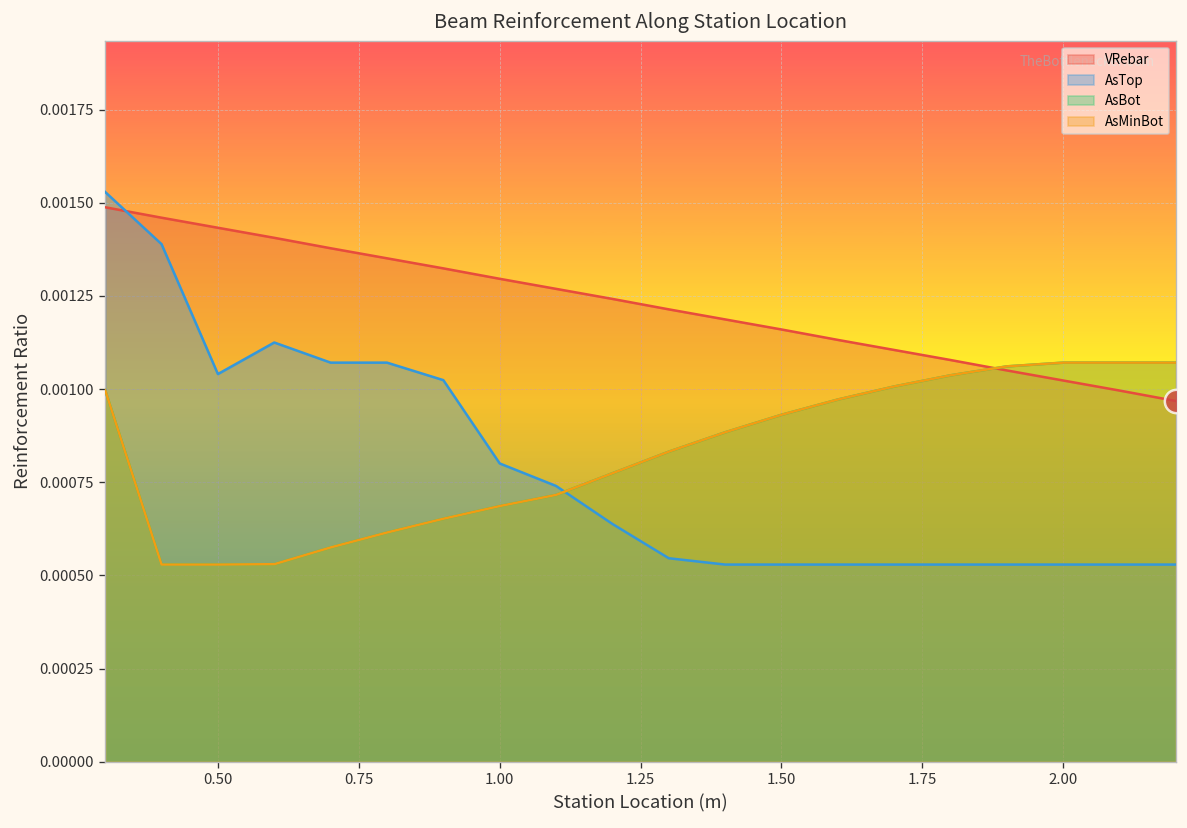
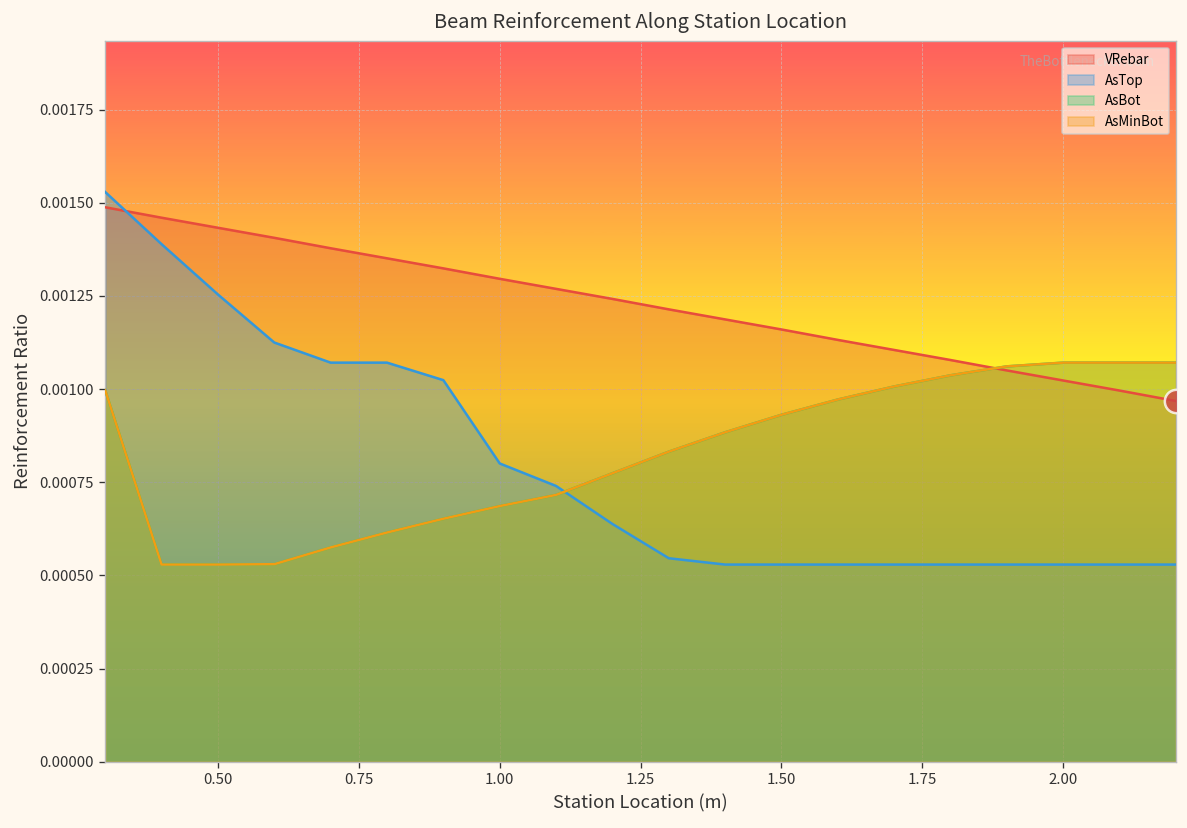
AsTop, 0.50: 0.00104 -> 0.00125
